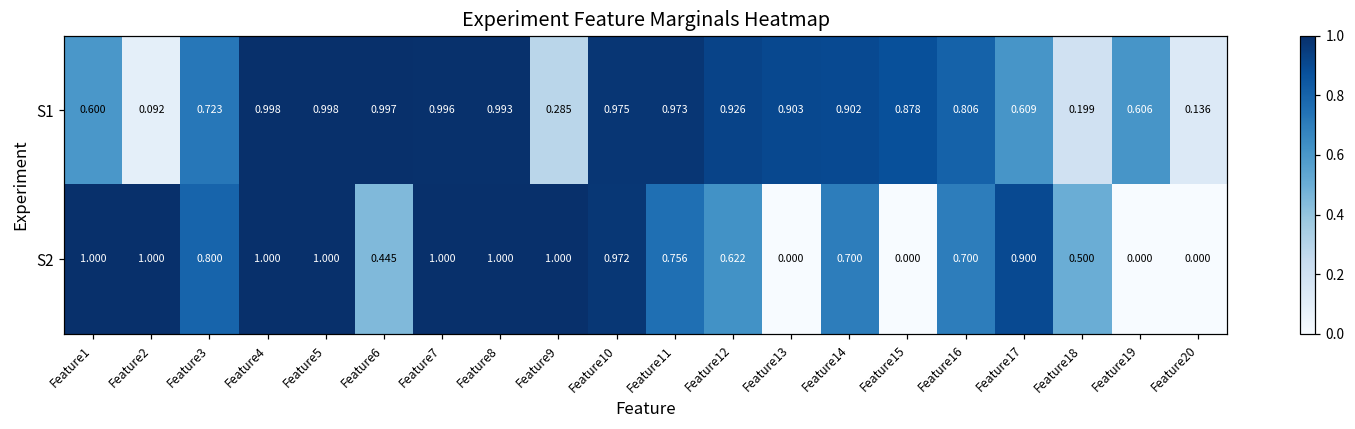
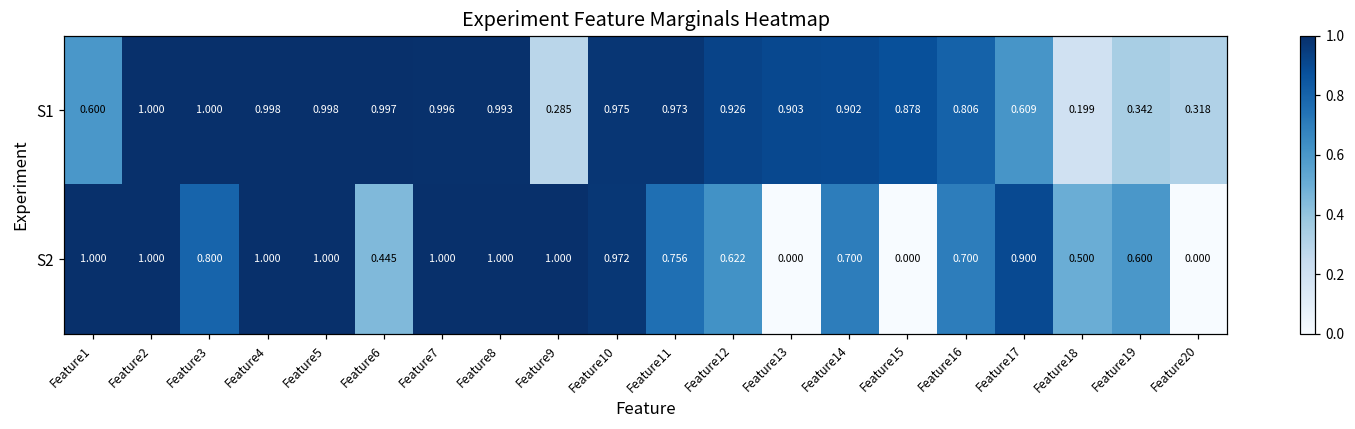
S1, Feature2: 0.092 -> 1.000
S1, Feature3: 0.723 -> 1.000
S1, Feature19: 0.606 -> 0.342
S1, Feature20: 0.136 -> 0.318
S2, Feature19: 0.000 -> 0.600
